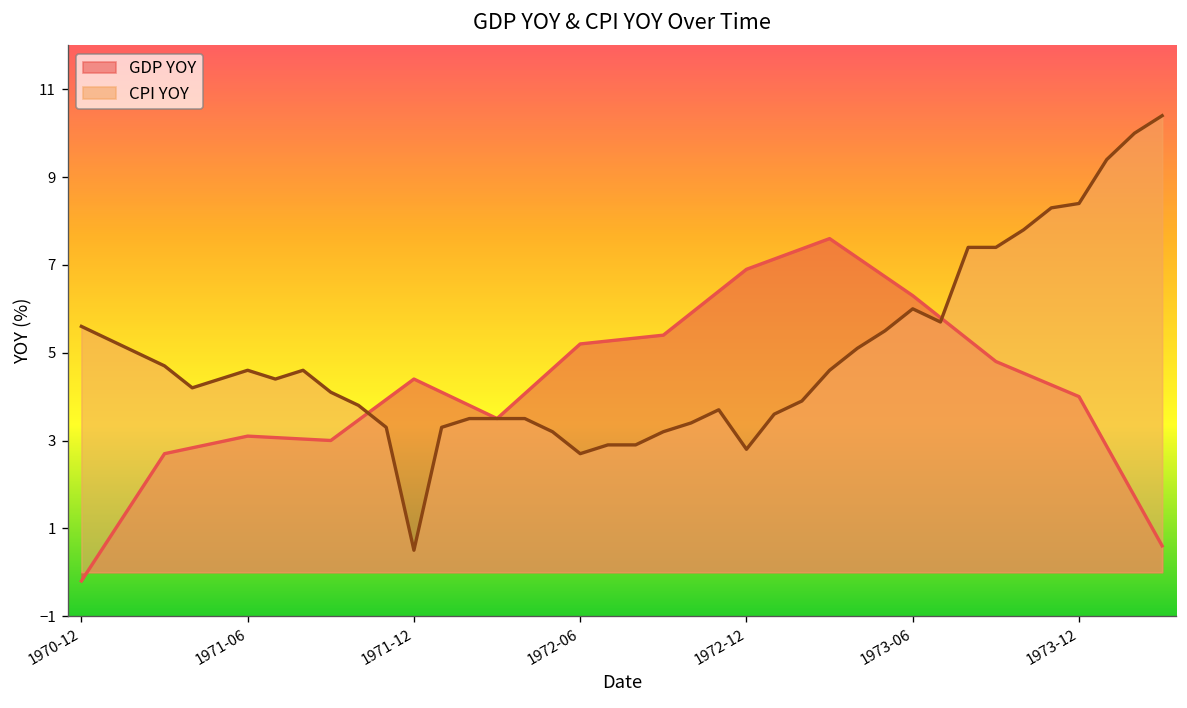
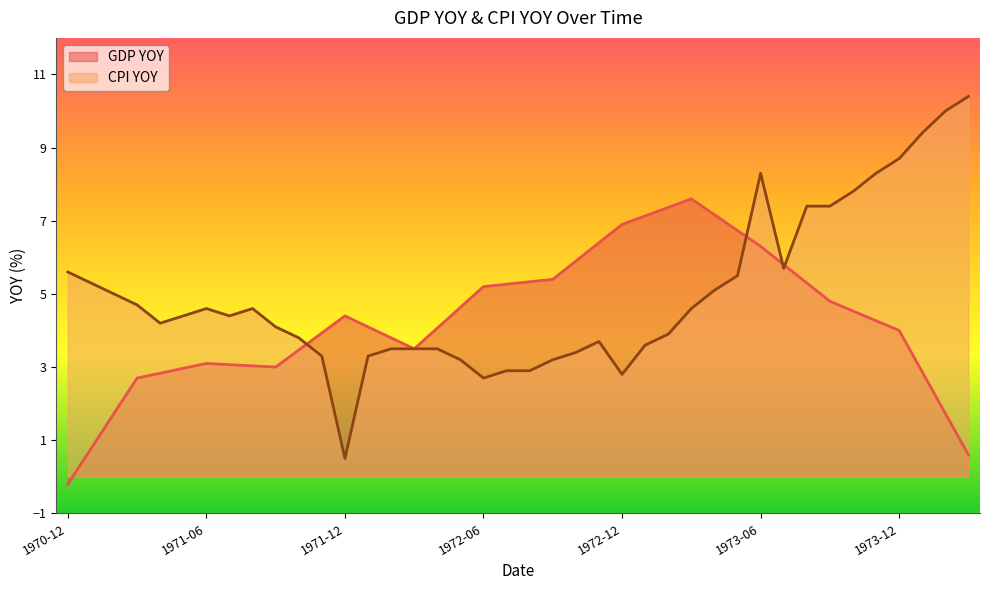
CPI YOY, 1973-06: 6.0 -> 8.3
CPI YOY, 1973-12: 8.4 -> 8.7
